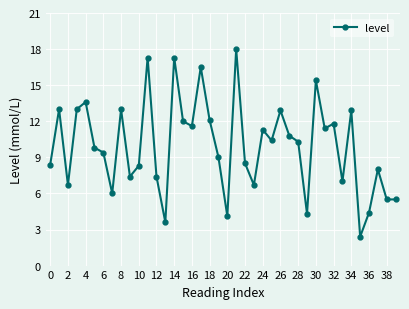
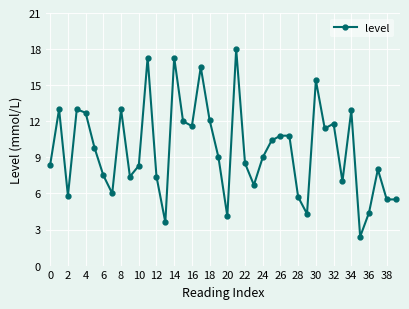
2: 6.7 -> 5.8
4: 13.6 -> 12.7
6: 9.4 -> 7.5
24: 11.3 -> 9.0
26: 12.9 -> 10.8
28: 10.3 -> 5.7
